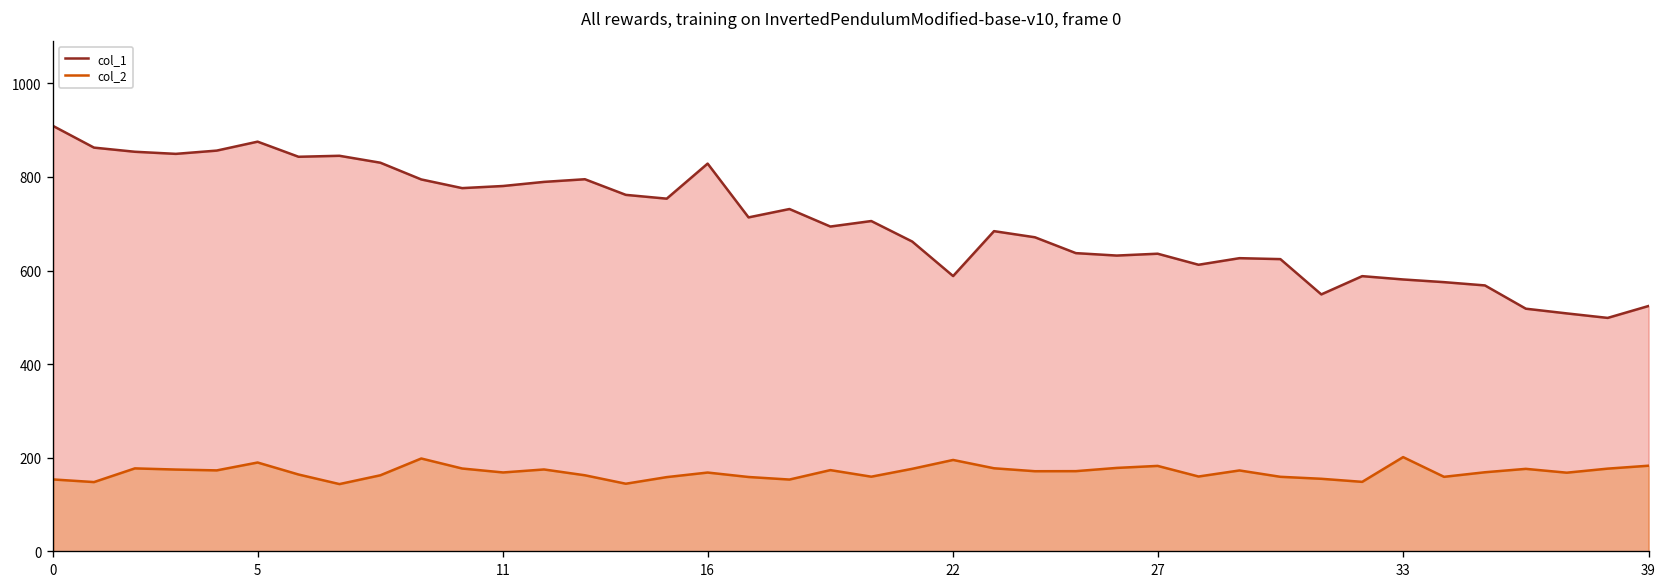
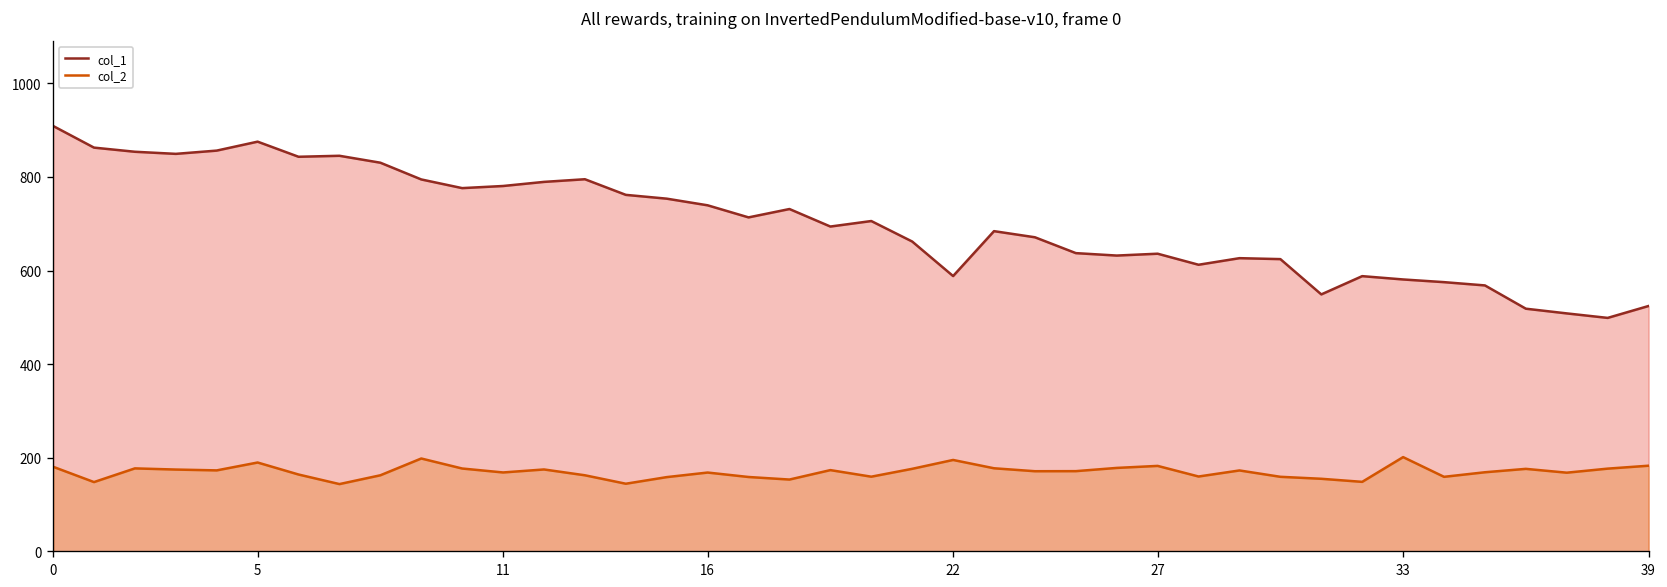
col_2, 0: 150 -> 180
col_1, 16: 830 -> 740
